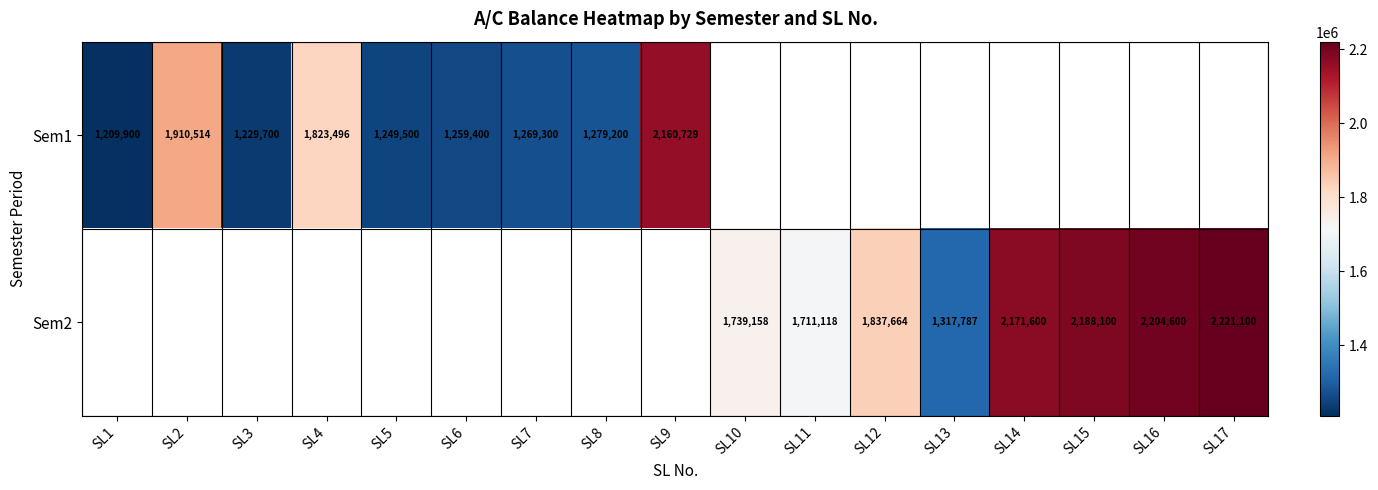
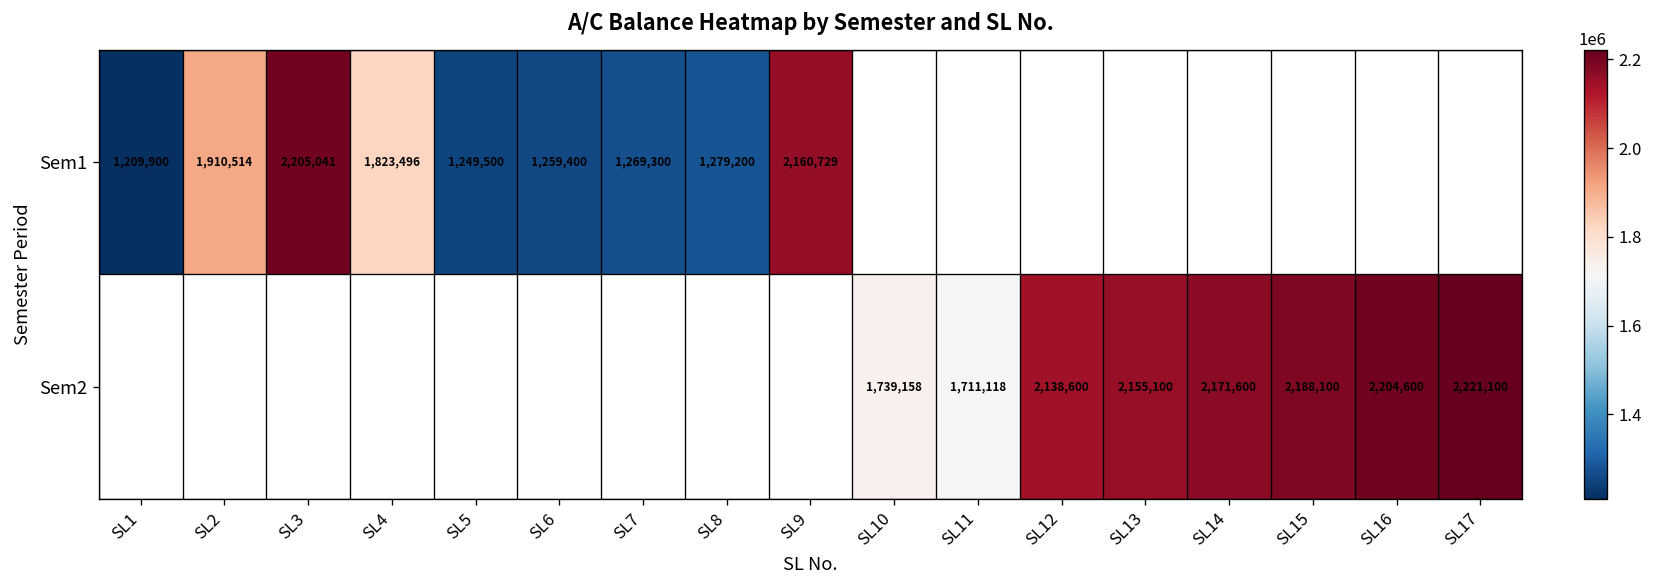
Sem1, SL3: 1,229,700 -> 2,205,041
Sem2, SL12: 1,837,664 -> 2,138,600
Sem2, SL13: 1,317,787 -> 2,155,100
